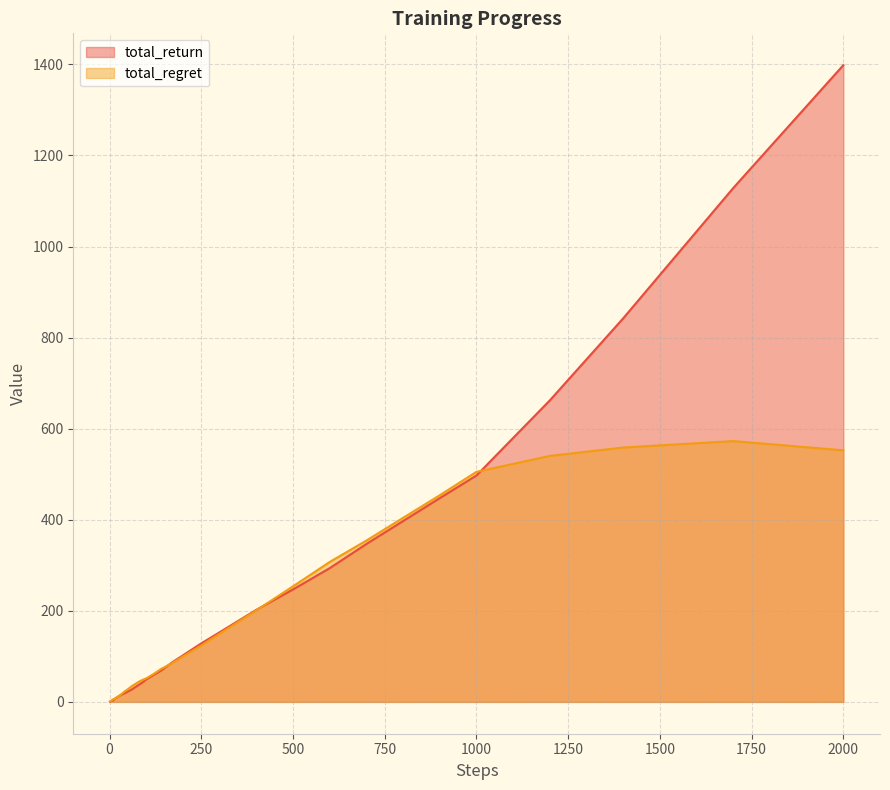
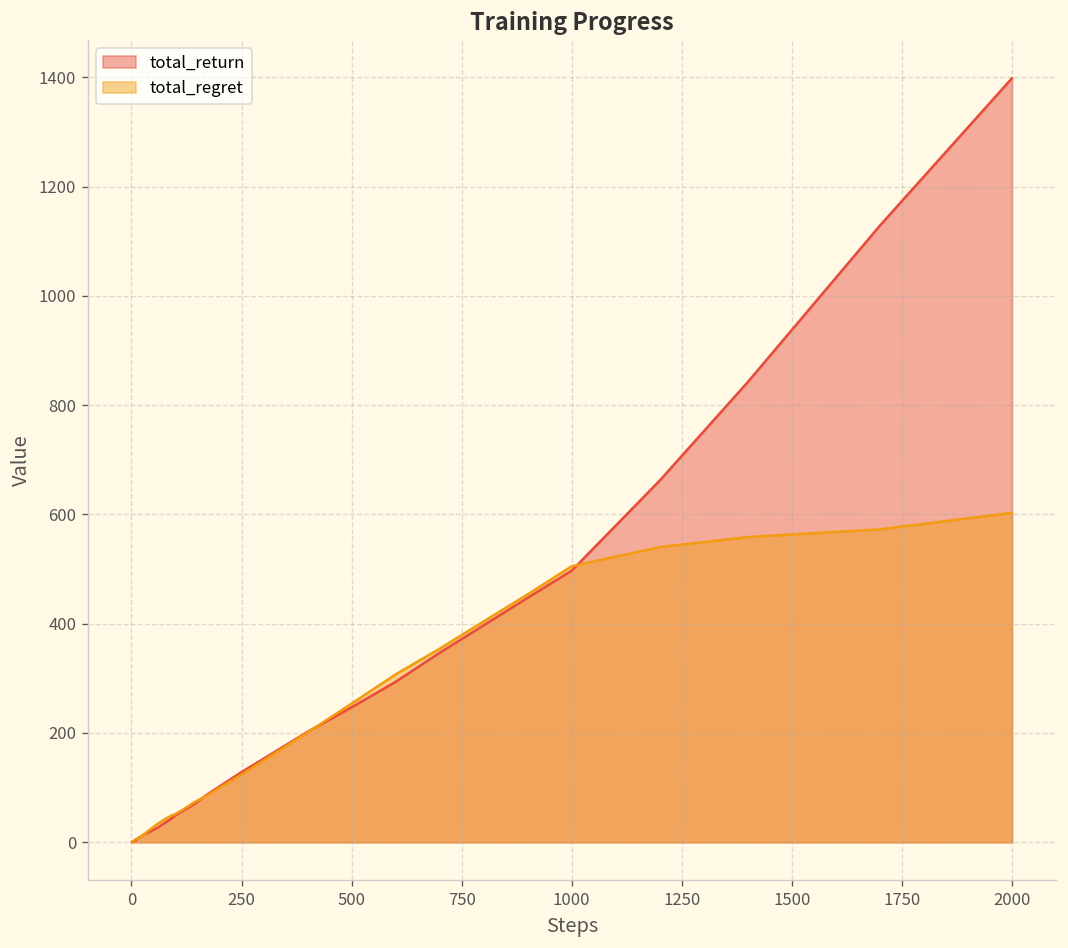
total_regret, 2000: 550 -> 600
